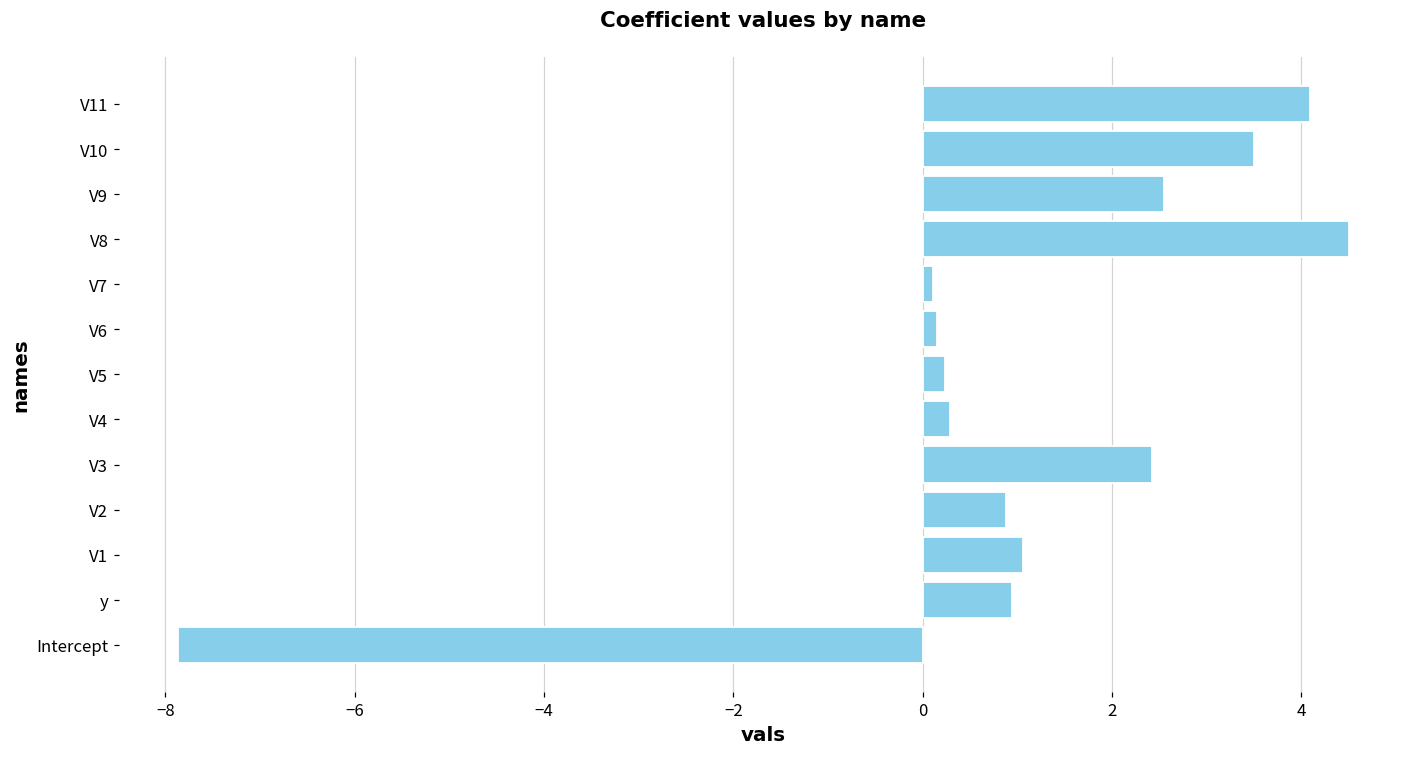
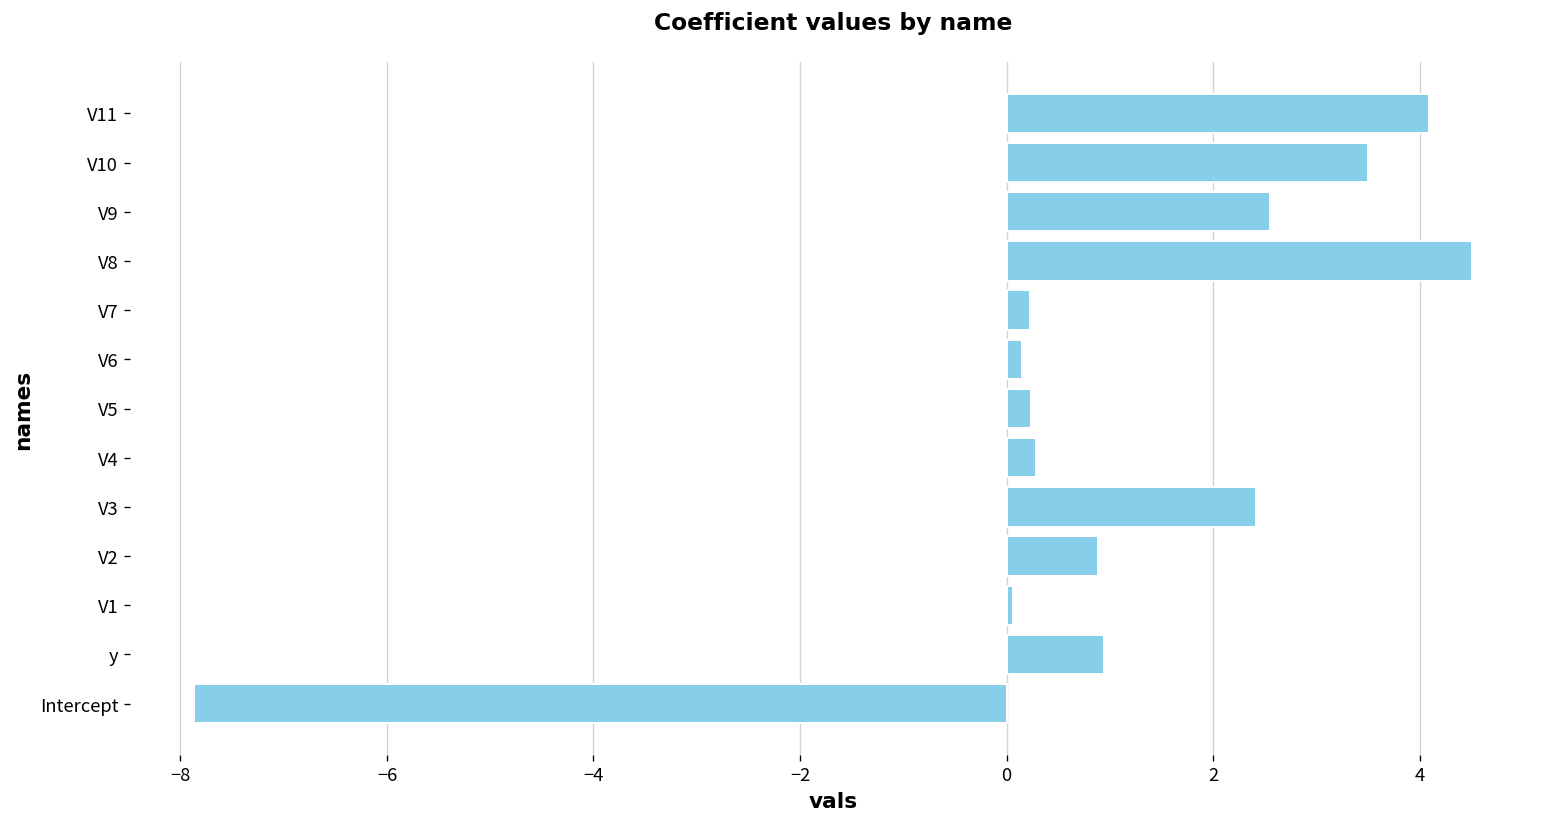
V7: 0.1 -> 0.2
V1: 1.1 -> 0.1
